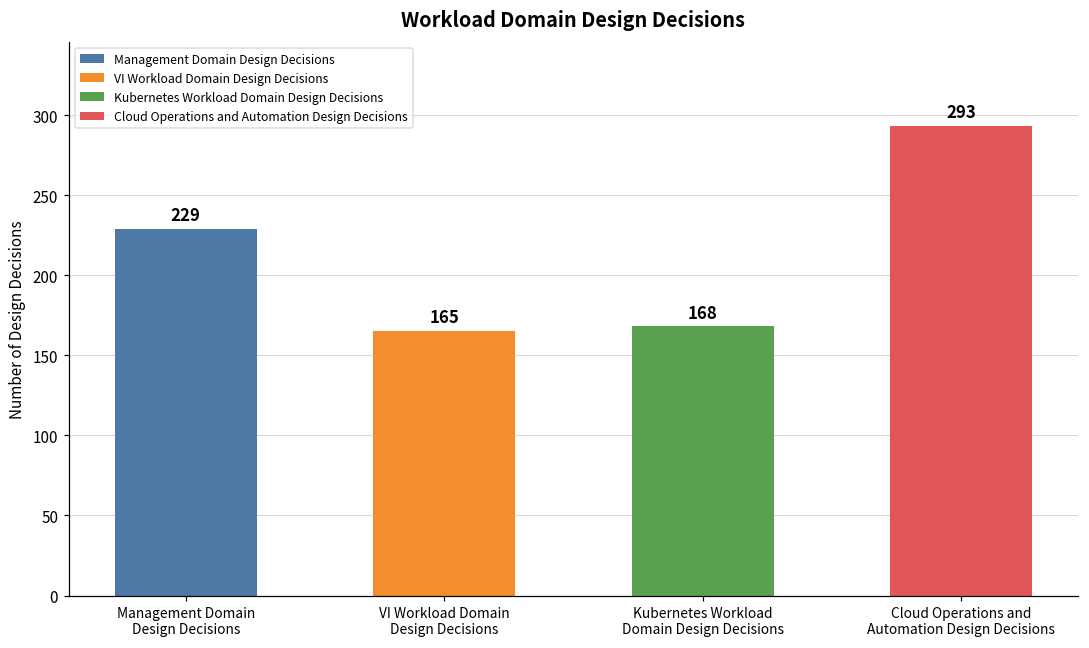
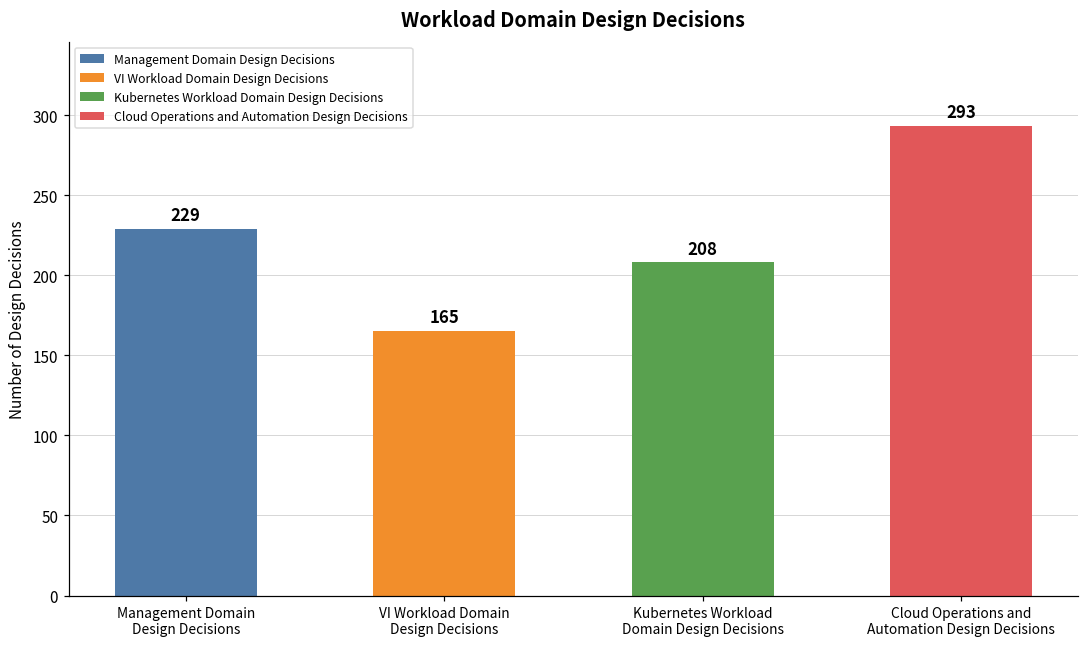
Kubernetes Workload Domain Design Decisions: 168 -> 208
